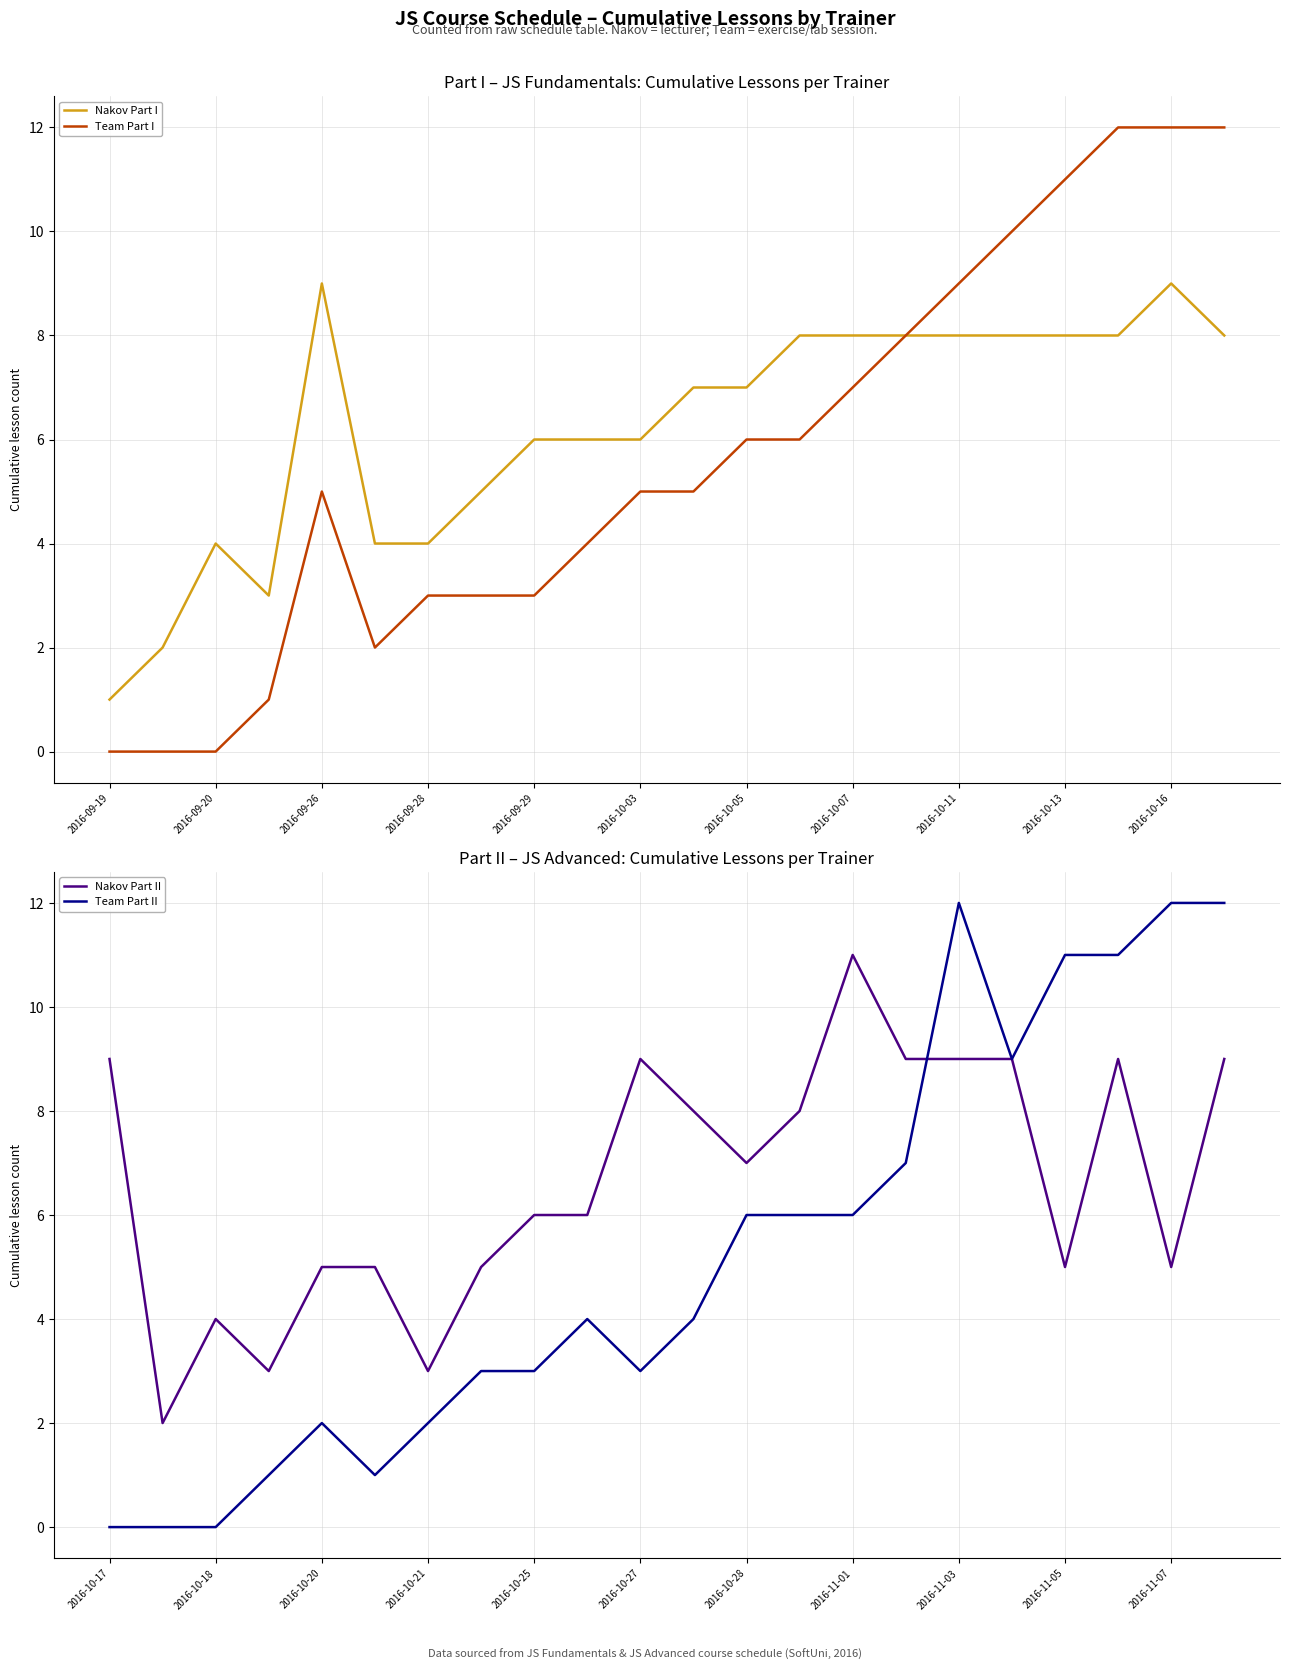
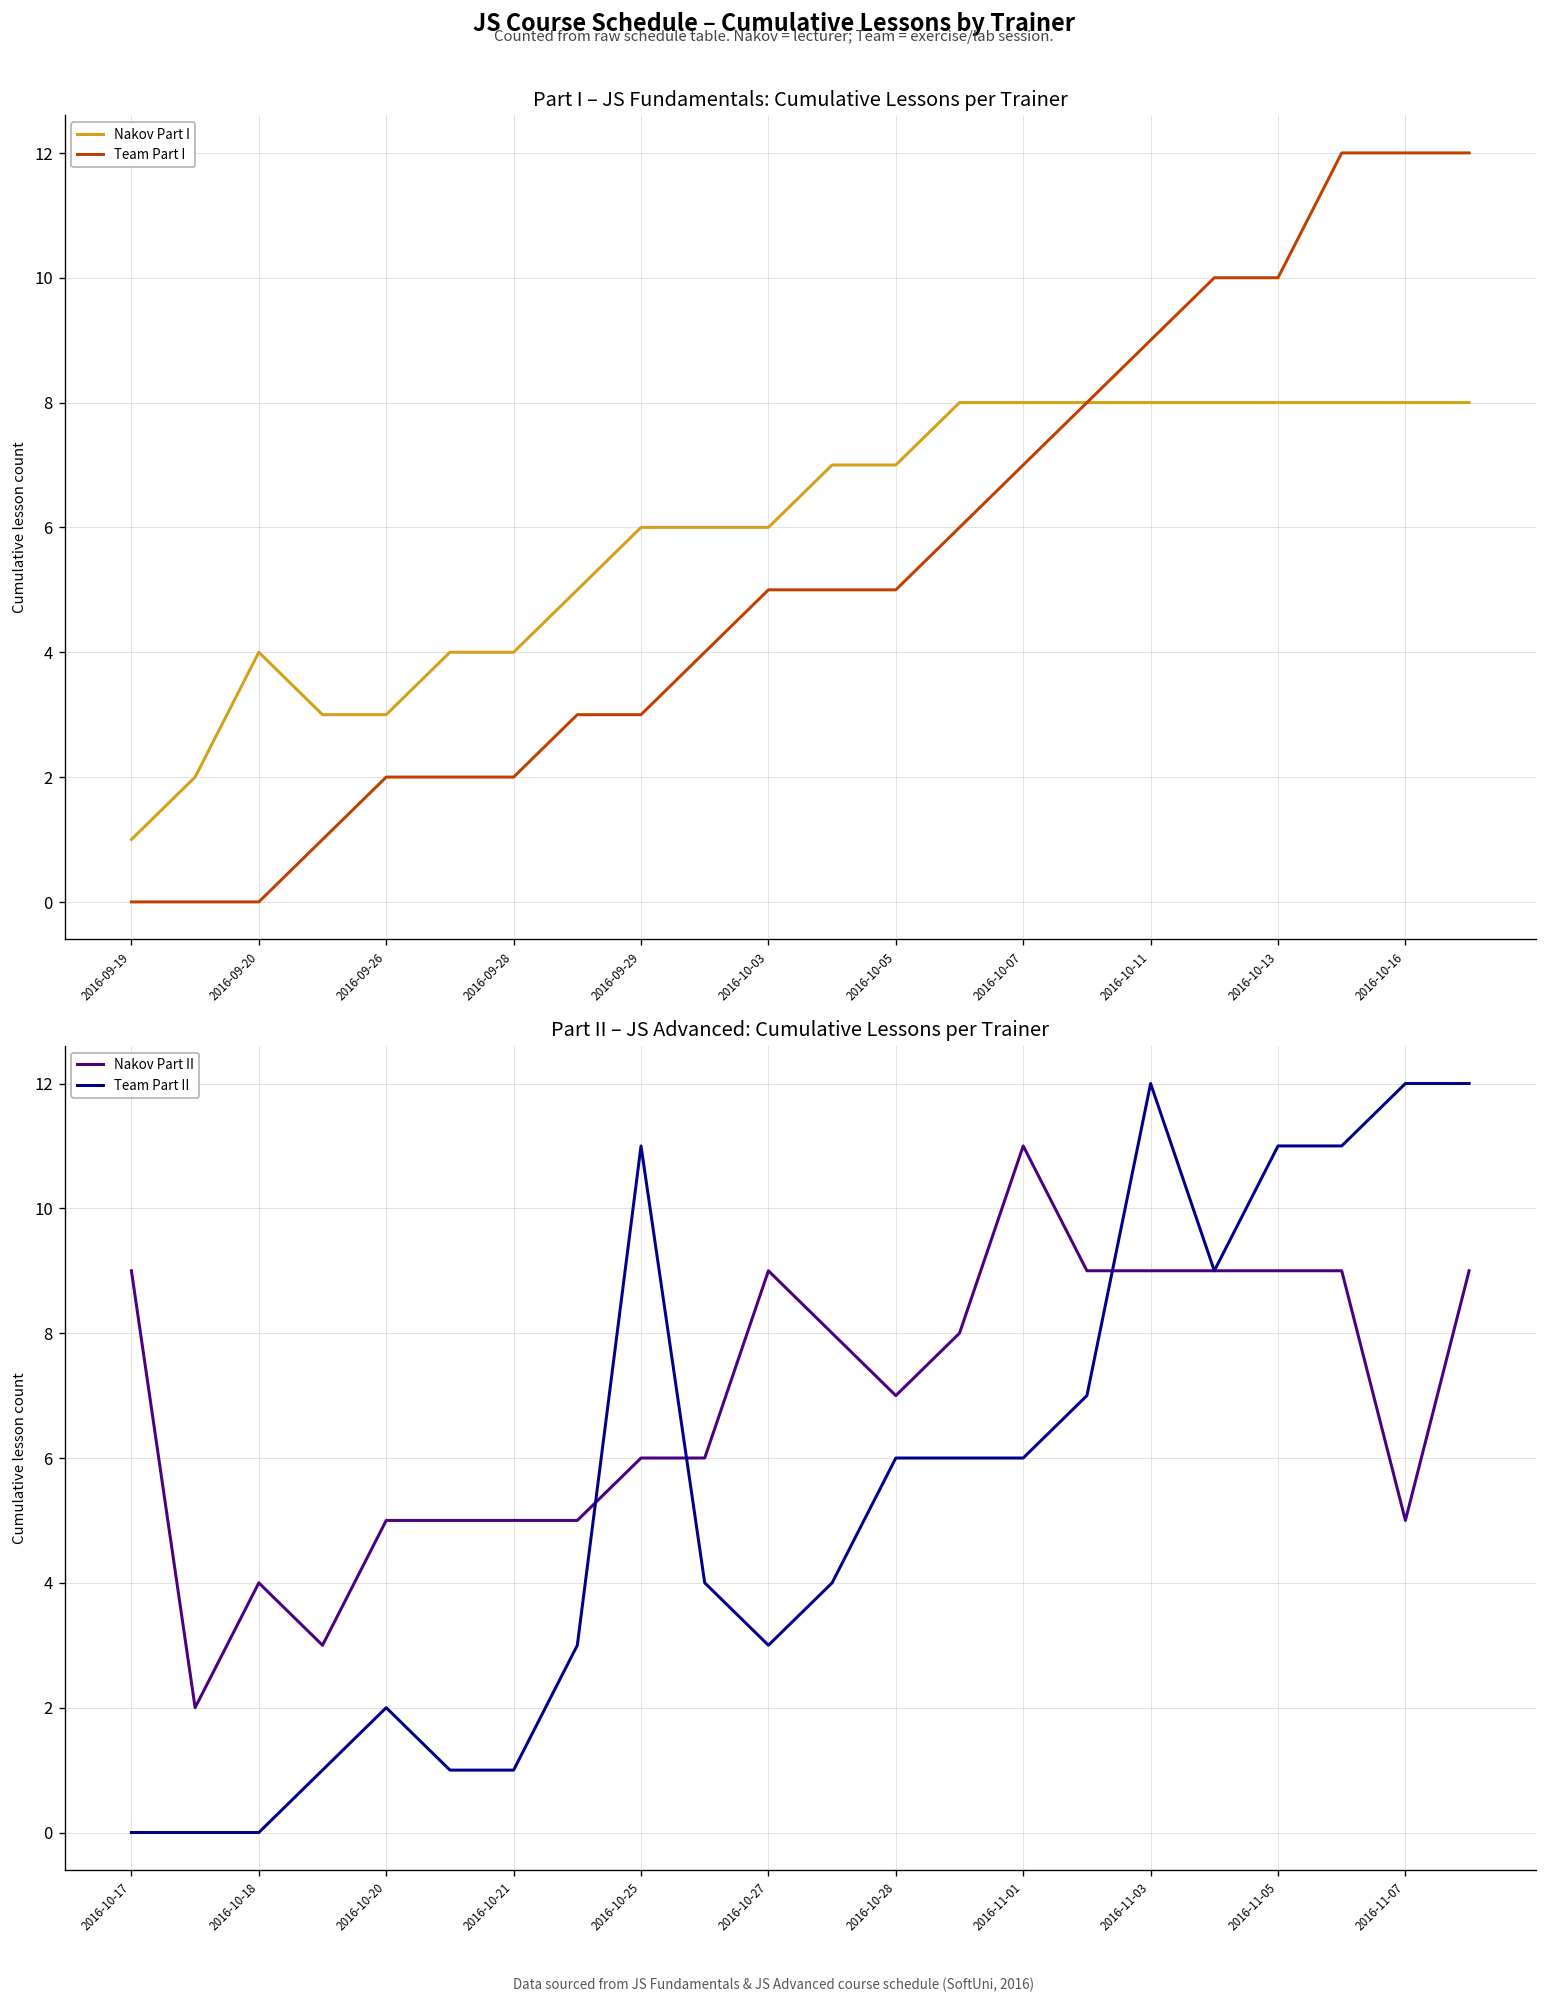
Part I – JS Fundamentals: Cumulative Lessons per Trainer, Nakov Part I, 2016-09-26: 9 -> 3
Part I – JS Fundamentals: Cumulative Lessons per Trainer, Team Part I, 2016-09-26: 5 -> 2
Part I – JS Fundamentals: Cumulative Lessons per Trainer, Team Part I, 2016-09-28: 3 -> 2
Part I – JS Fundamentals: Cumulative Lessons per Trainer, Team Part I, 2016-10-05: 6 -> 5
Part I – JS Fundamentals: Cumulative Lessons per Trainer, Team Part I, 2016-10-13: 11 -> 10
Part I – JS Fundamentals: Cumulative Lessons per Trainer, Nakov Part I, 2016-10-16: 9 -> 8
Part II – JS Advanced: Cumulative Lessons per Trainer, Nakov Part II, 2016-10-21: 3 -> 5
Part II – JS Advanced: Cumulative Lessons per Trainer, Team Part II, 2016-10-21: 2 -> 1
Part II – JS Advanced: Cumulative Lessons per Trainer, Team Part II, 2016-10-25: 3 -> 11
Part II – JS Advanced: Cumulative Lessons per Trainer, Nakov Part II, 2016-11-05: 5 -> 9
